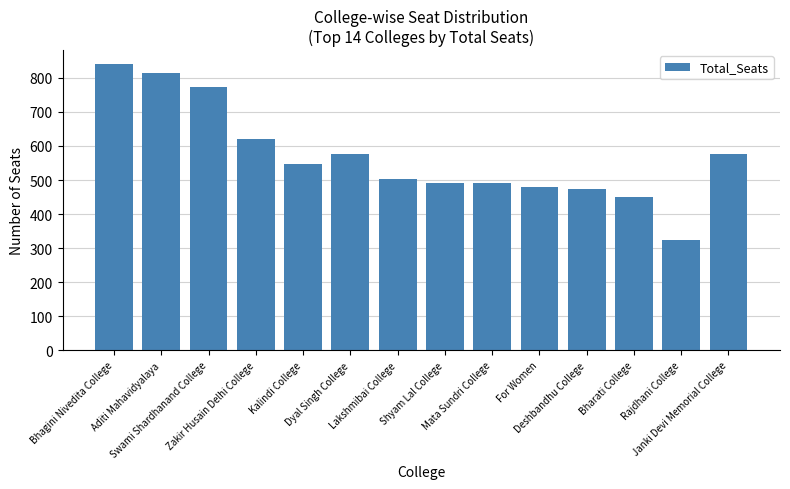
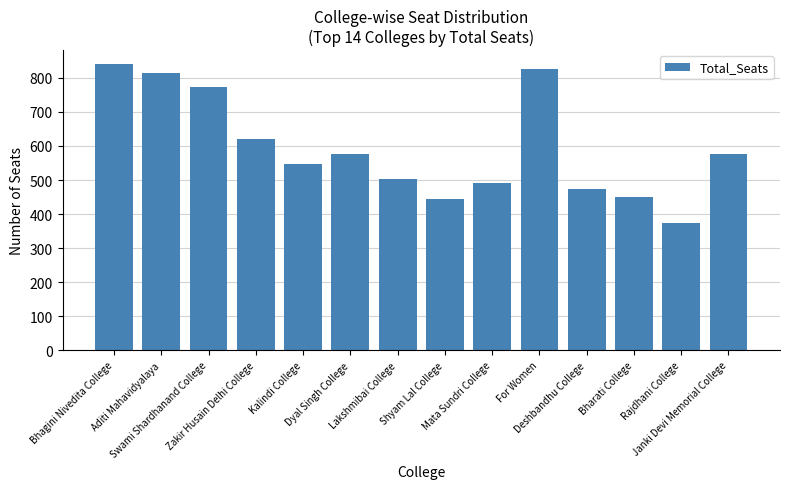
Shyam Lal College: 490 -> 450
For Women: 480 -> 830
Rajdhani College: 320 -> 370
